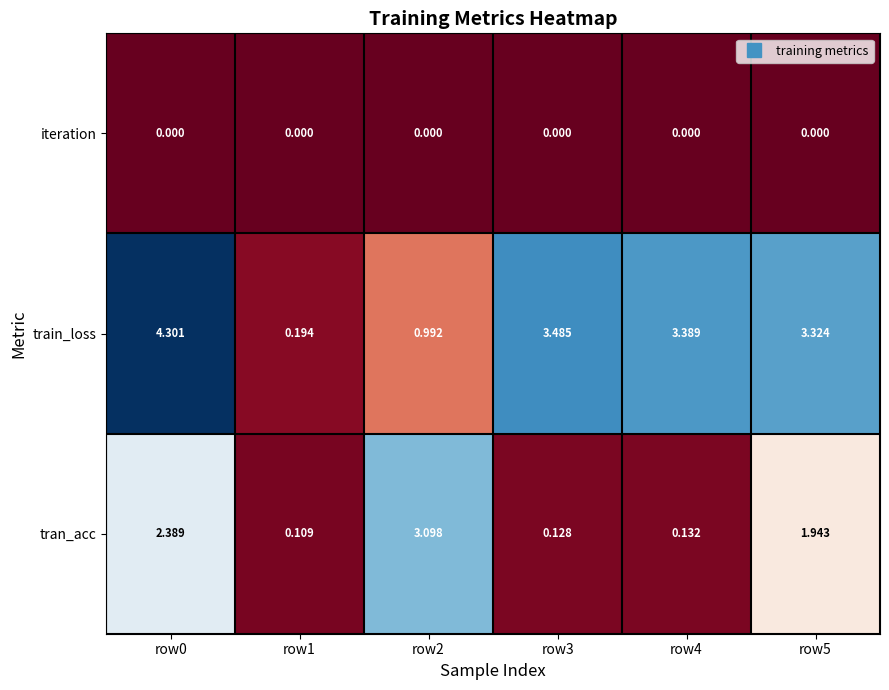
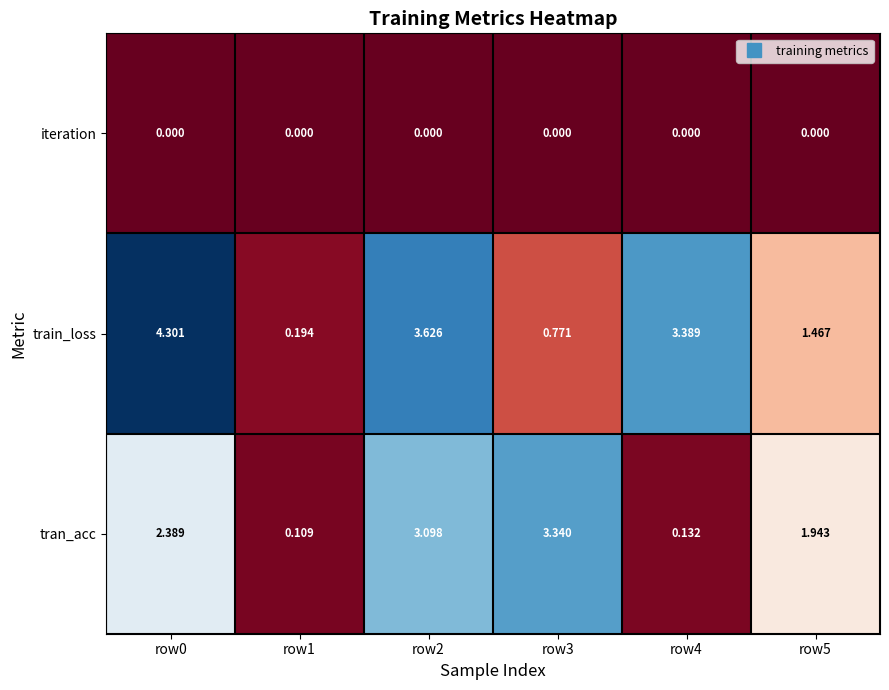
train_loss, row2: 0.992 -> 3.626
train_loss, row3: 3.485 -> 0.771
train_loss, row5: 3.324 -> 1.467
tran_acc, row3: 0.128 -> 3.340
